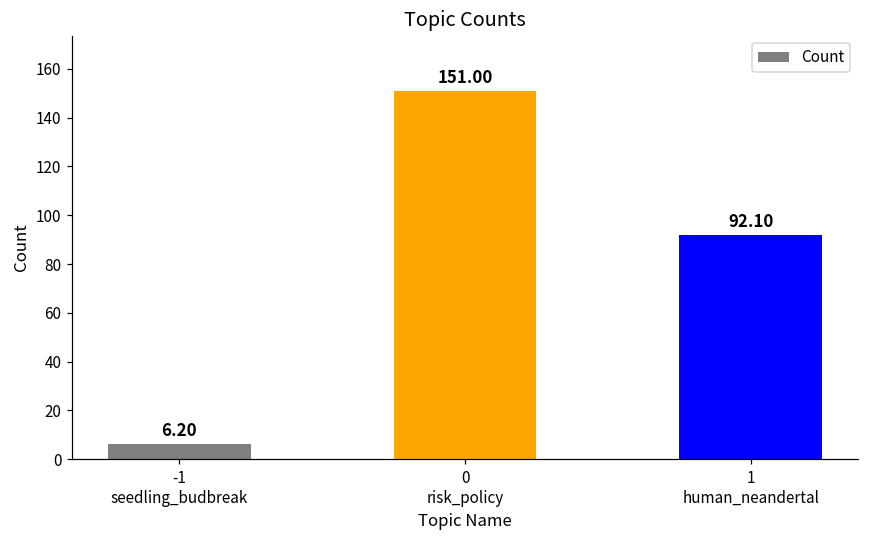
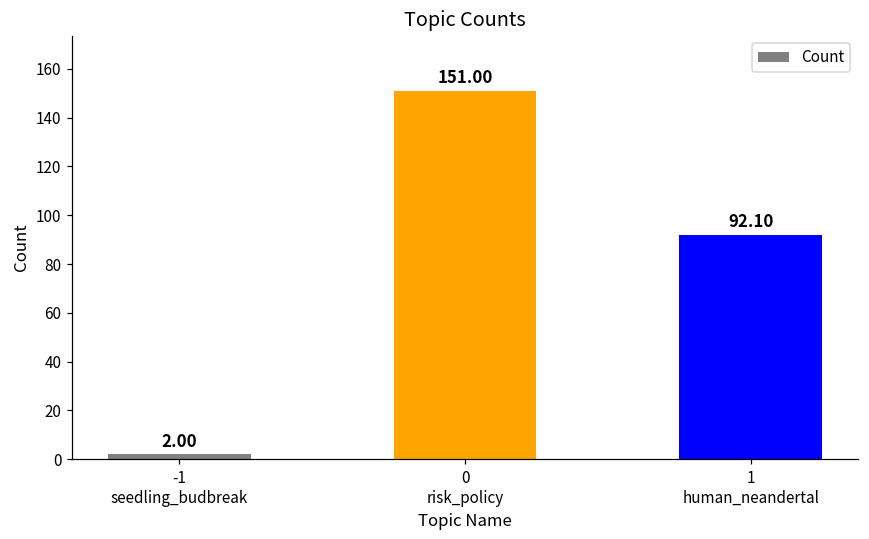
-1 seedling_budbreak: 6.20 -> 2.00
